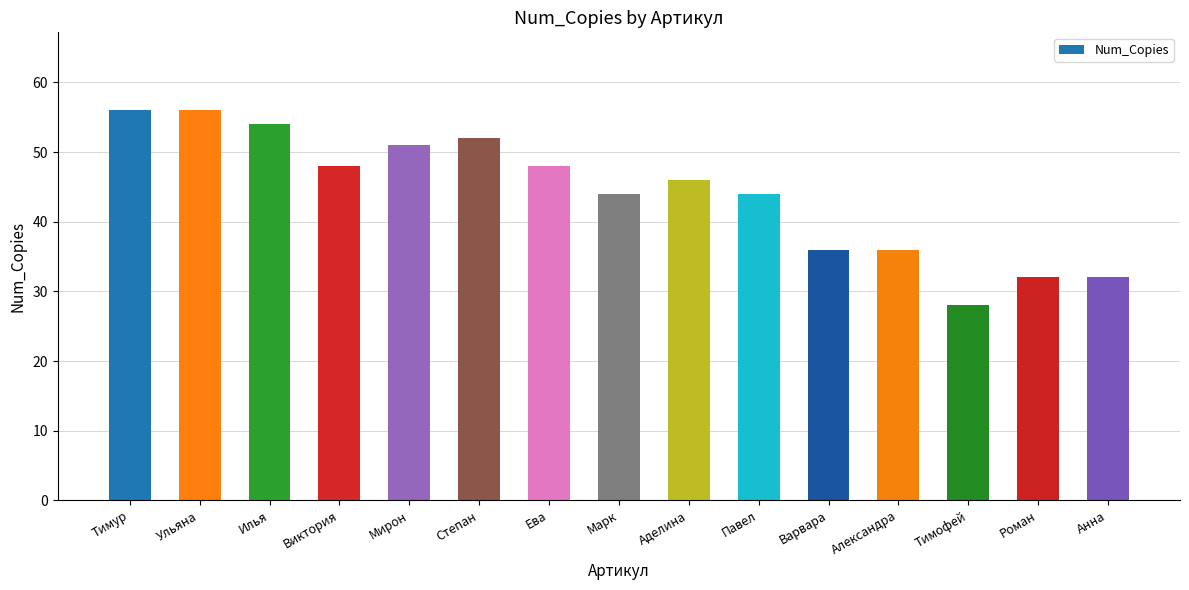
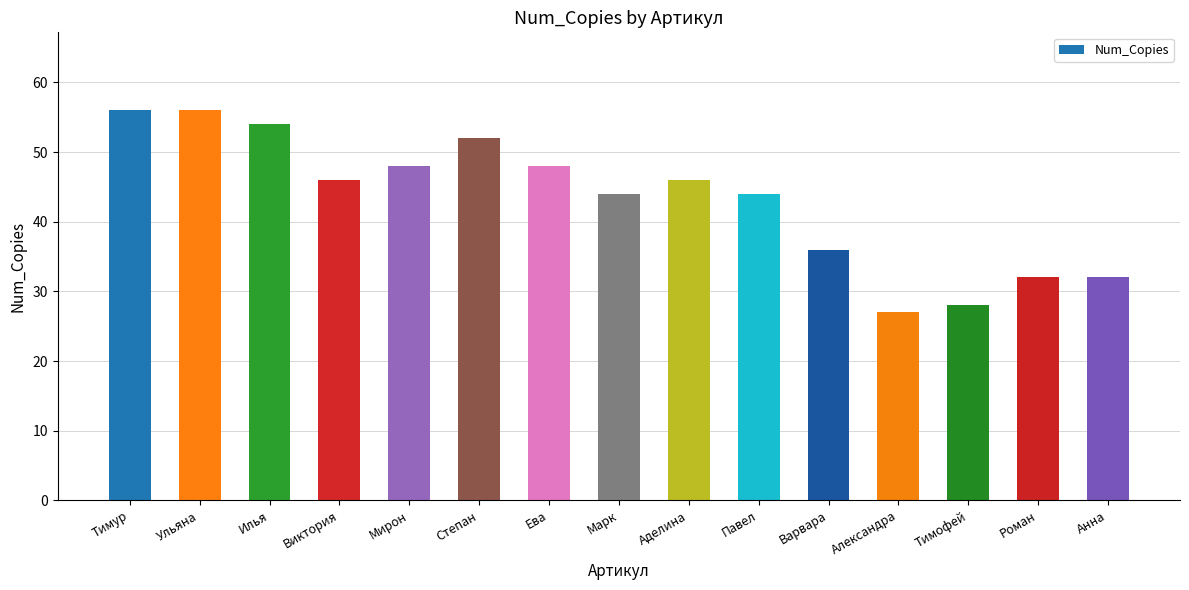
Виктория: 48 -> 46
Мирон: 51 -> 48
Александра: 36 -> 27
